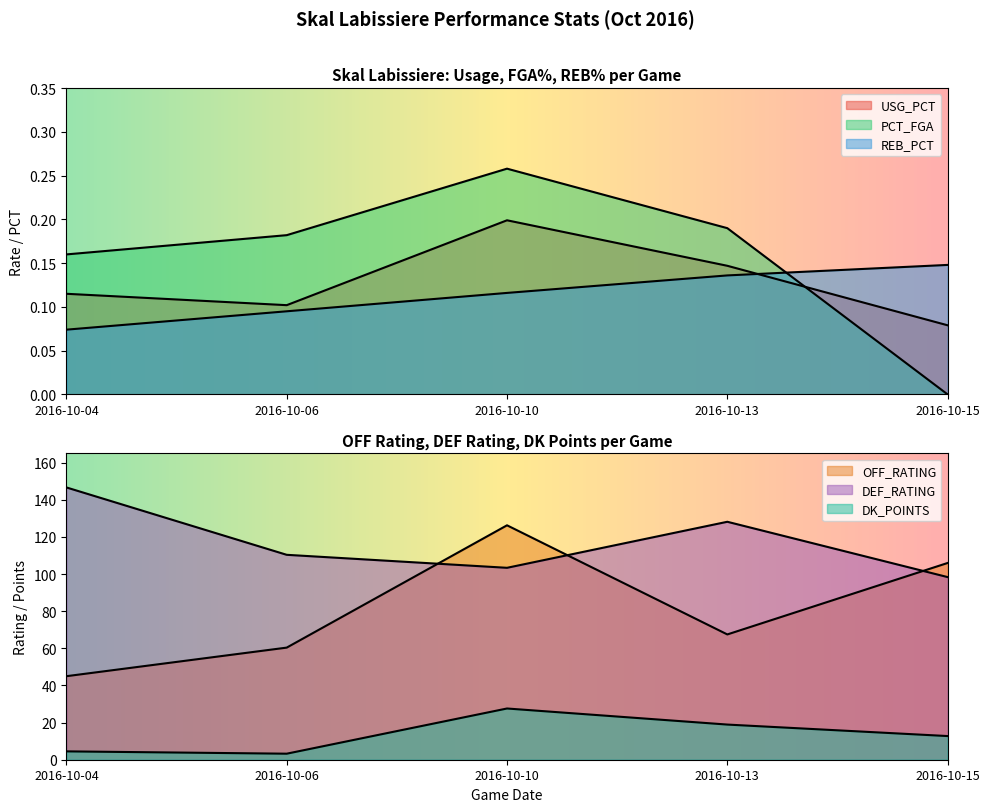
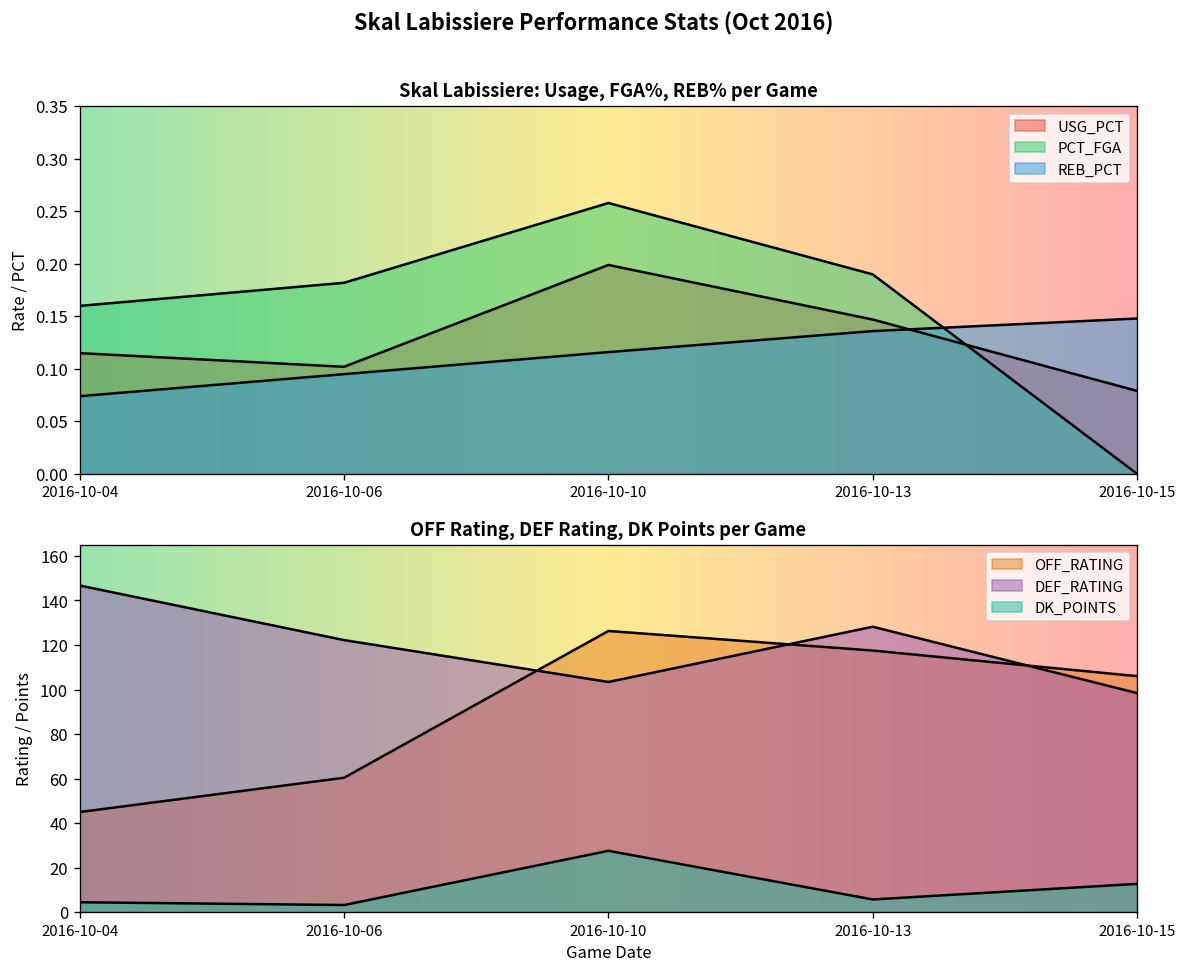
OFF Rating, DEF Rating, DK Points per Game, DEF_RATING, 2016-10-06: 110 -> 122
OFF Rating, DEF Rating, DK Points per Game, OFF_RATING, 2016-10-13: 68 -> 118
OFF Rating, DEF Rating, DK Points per Game, DK_POINTS, 2016-10-13: 19 -> 6
